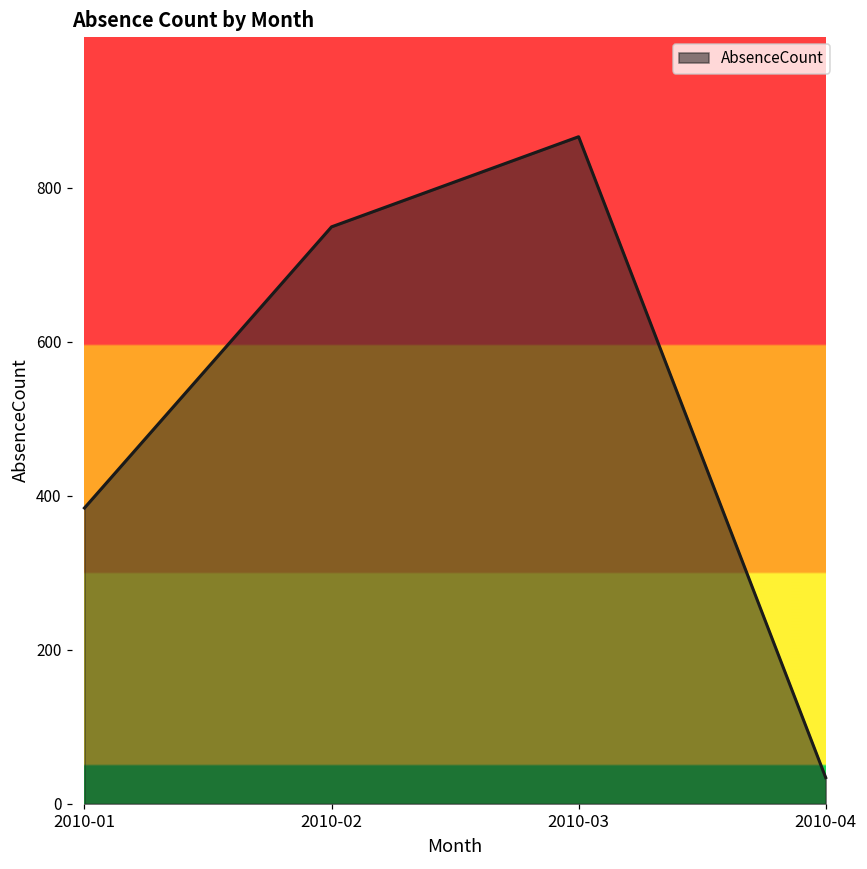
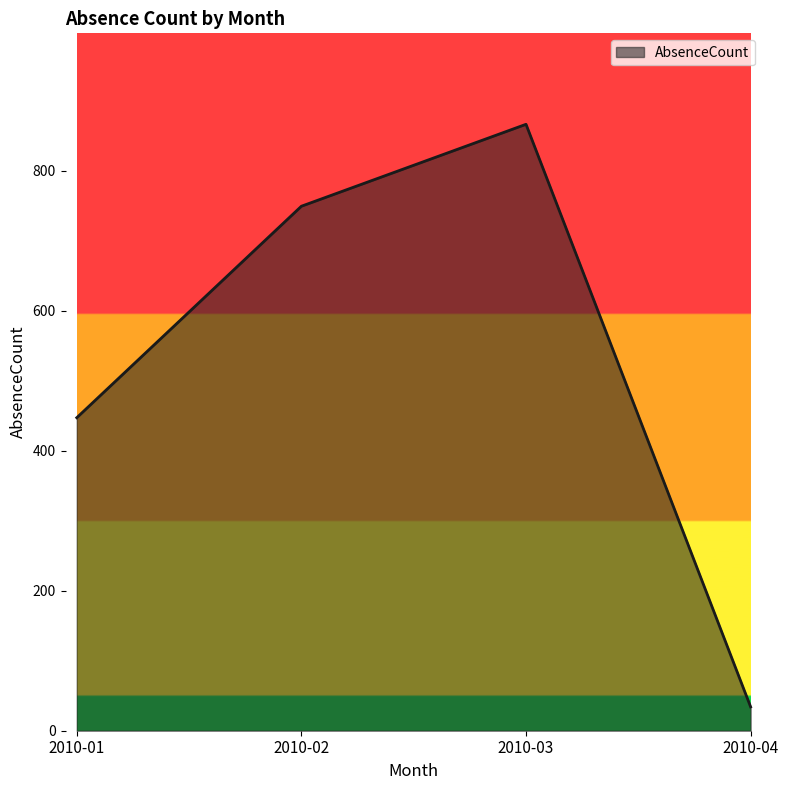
2010-01: 380 -> 450
